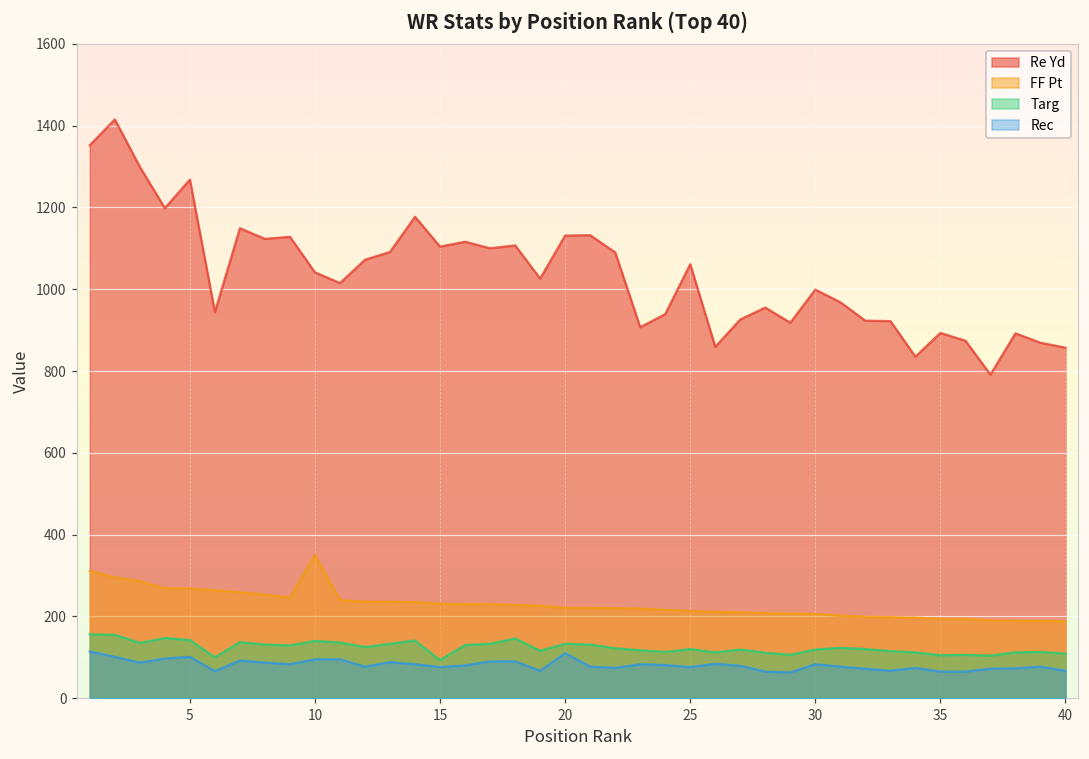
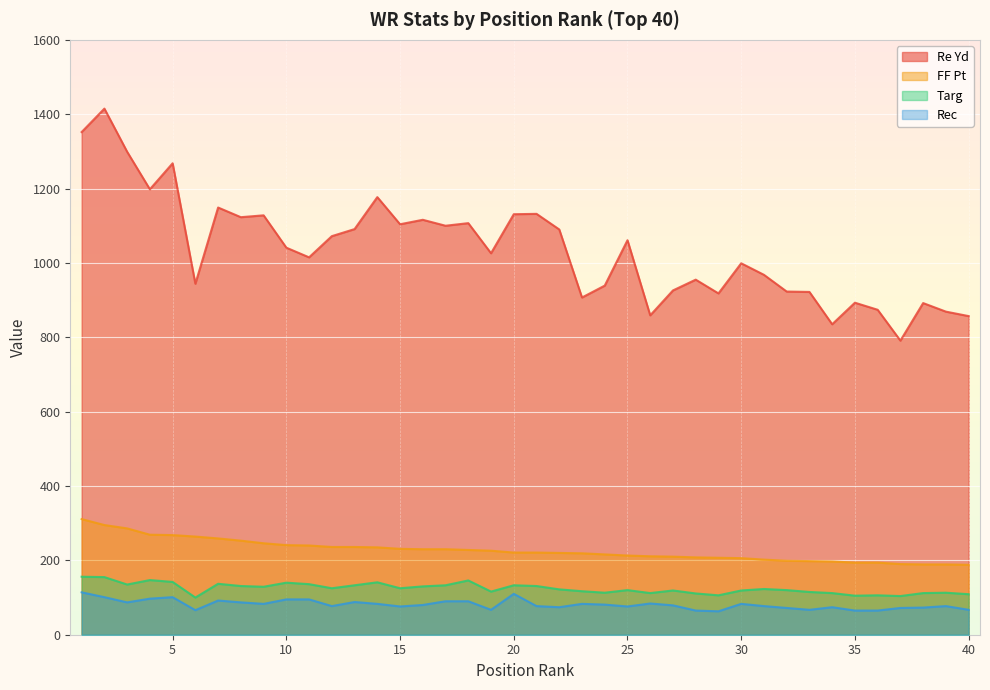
FF Pt, 10: 350 -> 240
Targ, 15: 90 -> 130
